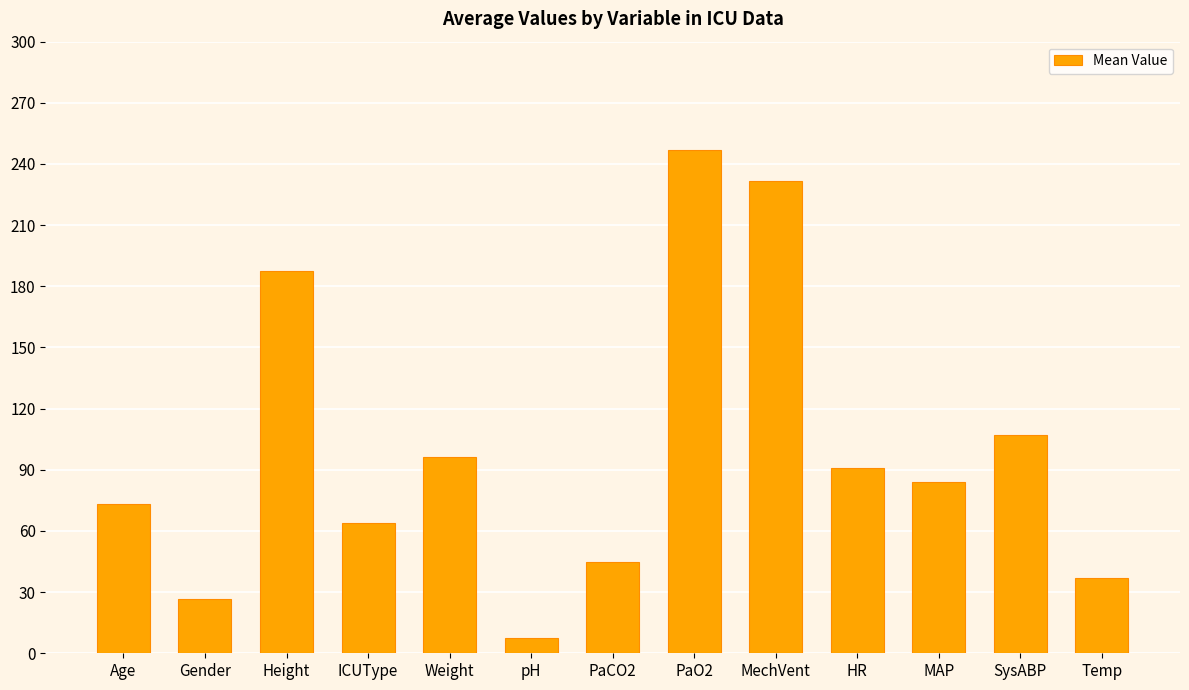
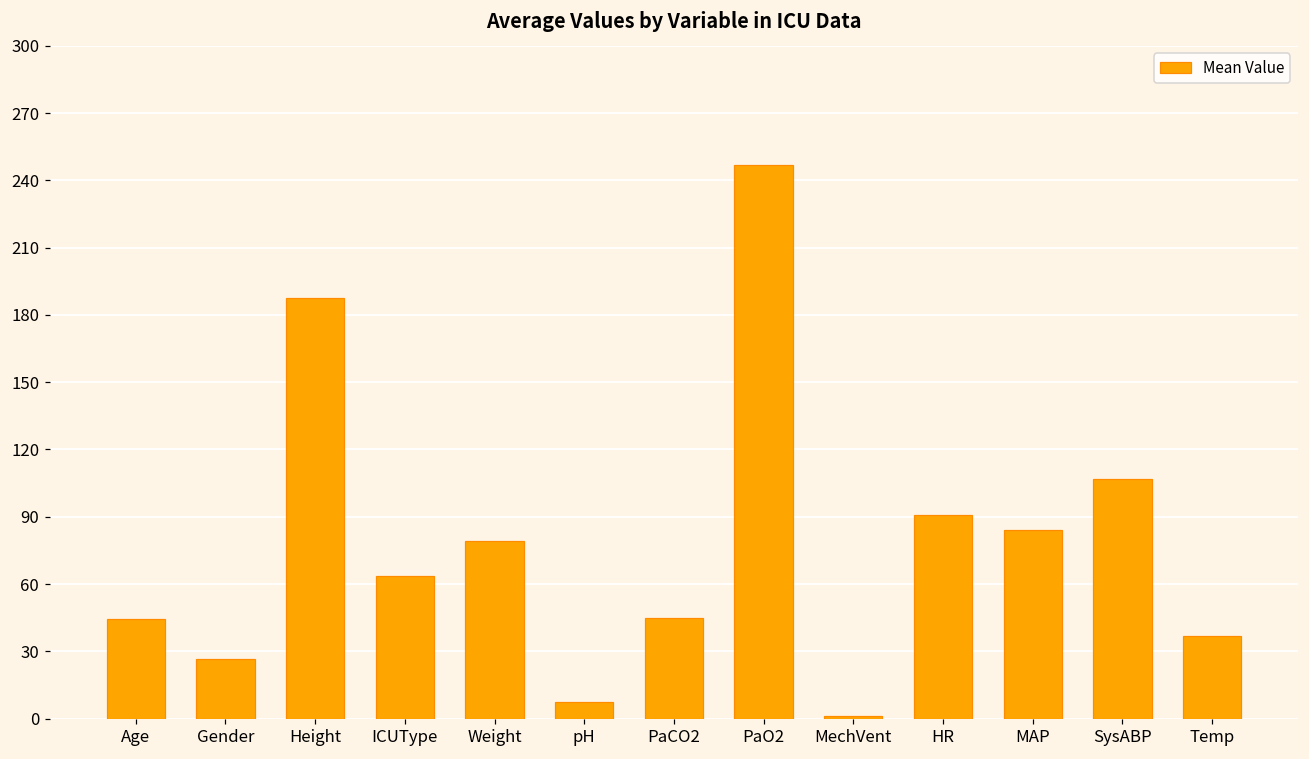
Age: 73 -> 44
Weight: 96 -> 79
MechVent: 232 -> 1
